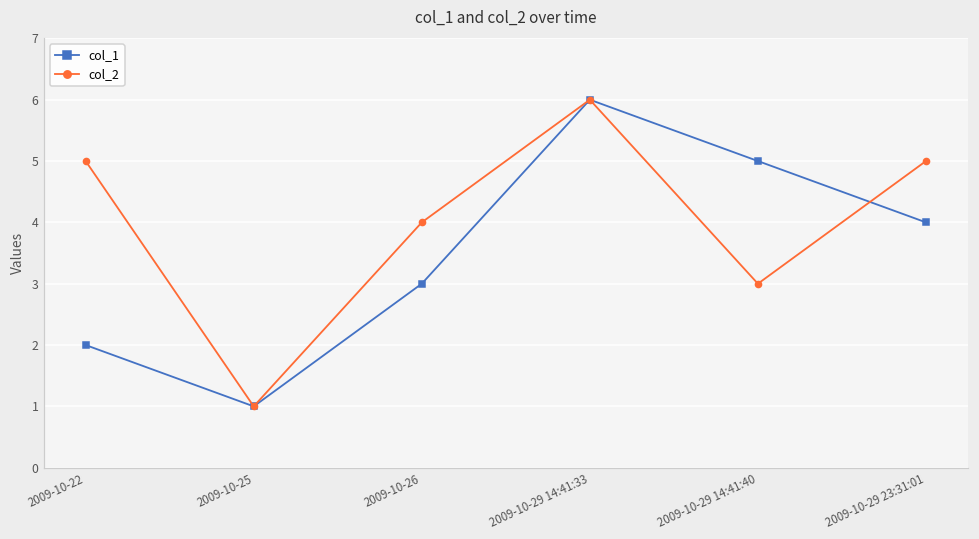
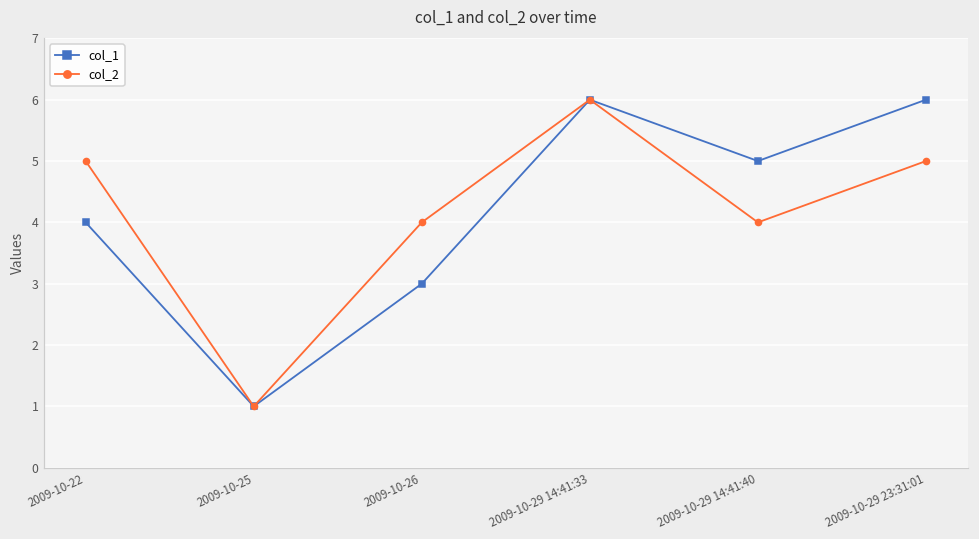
col_1, 2009-10-22: 2 -> 4
col_2, 2009-10-29 14:41:40: 3 -> 4
col_1, 2009-10-29 23:31:01: 4 -> 6
